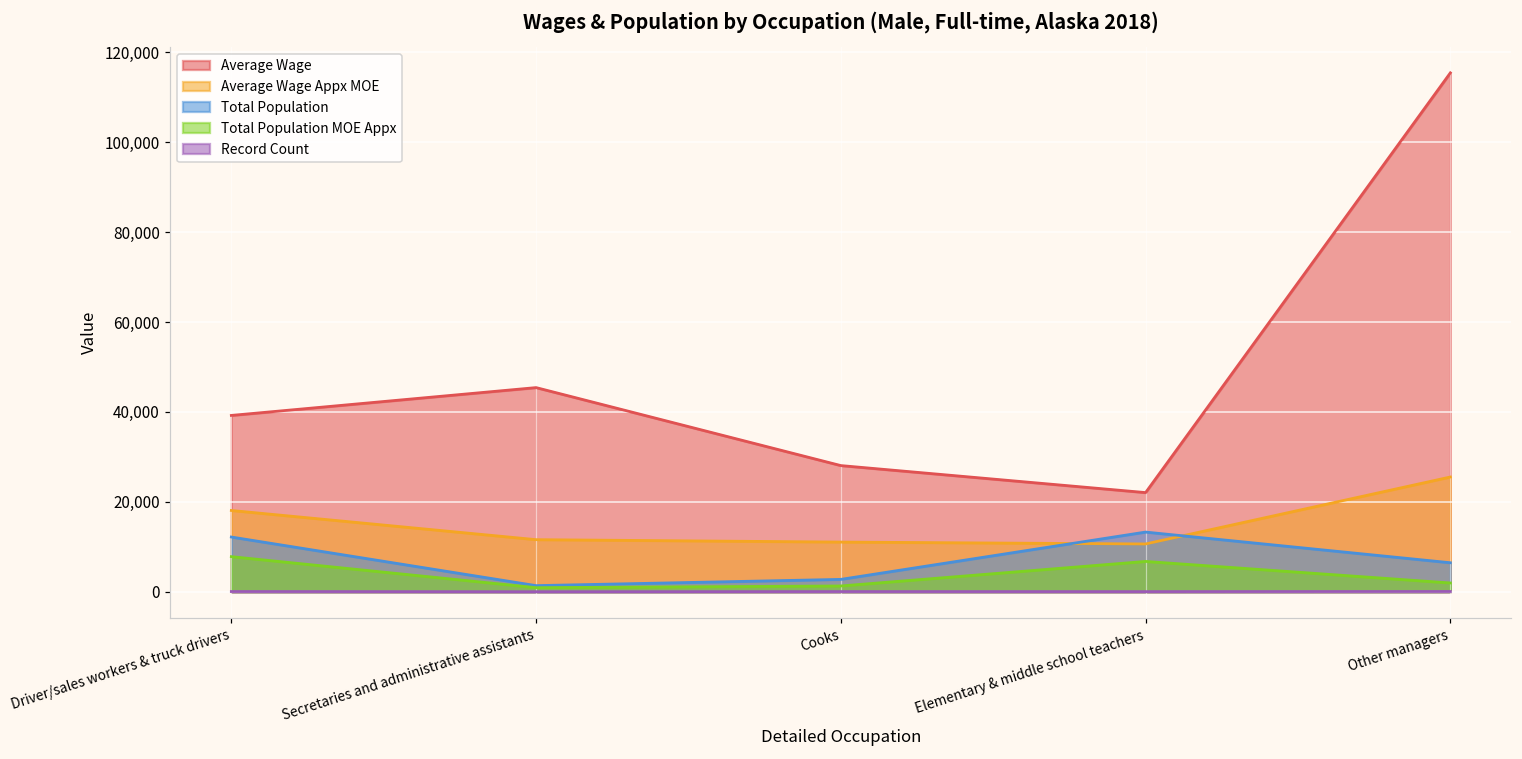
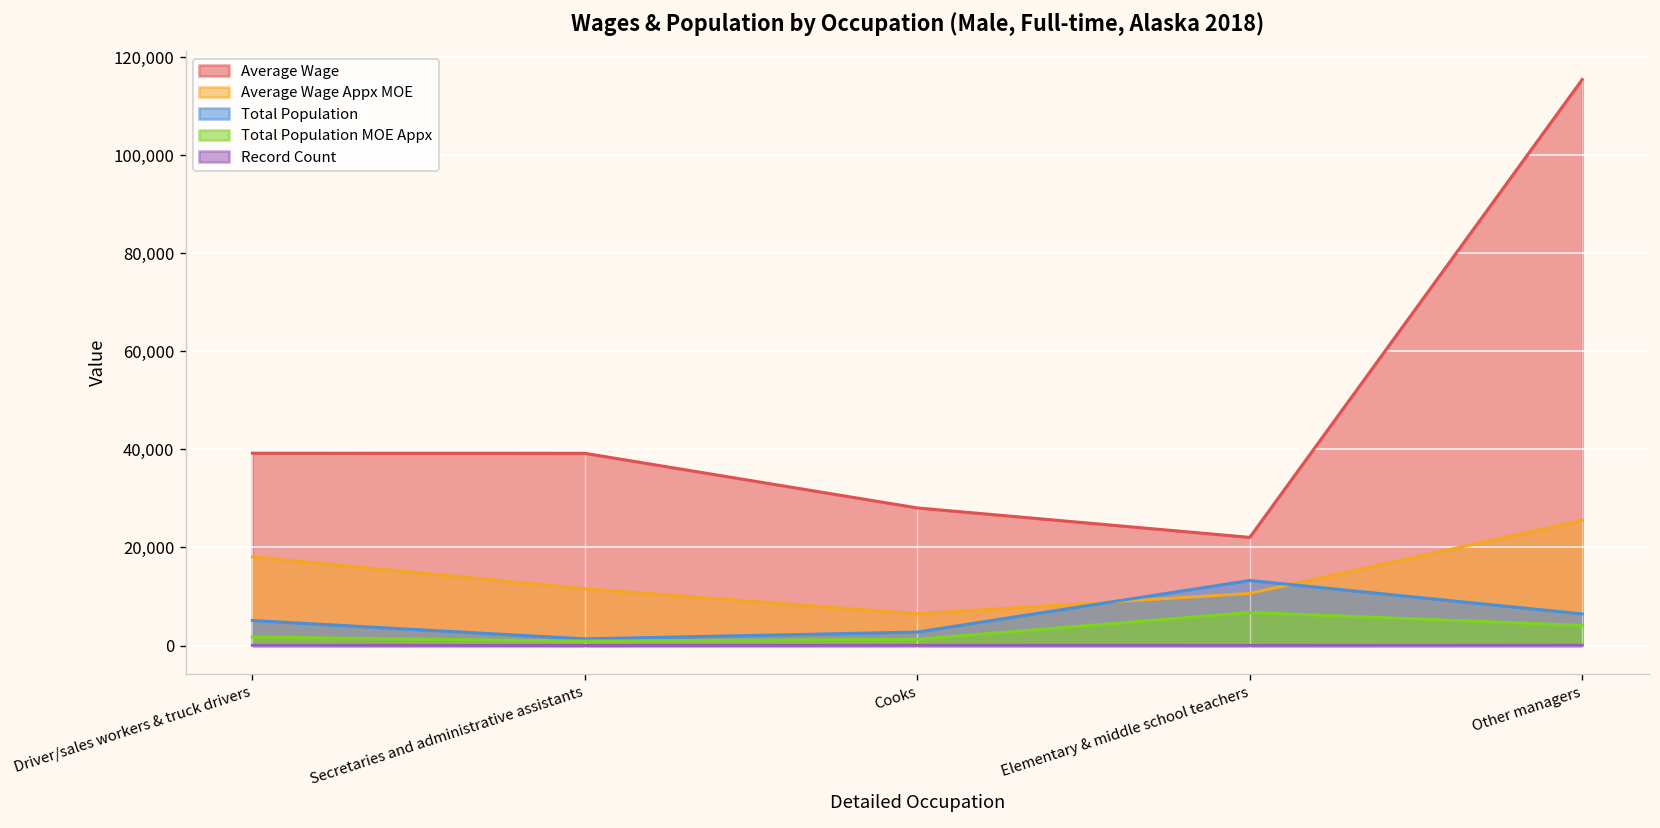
Total Population, Driver/sales workers & truck drivers: 12,000 -> 5,000
Total Population MOE Appx, Driver/sales workers & truck drivers: 8,000 -> 2,000
Average Wage, Secretaries and administrative assistants: 45,000 -> 39,000
Average Wage Appx MOE, Cooks: 11,000 -> 6,000
Total Population MOE Appx, Other managers: 2,000 -> 4,000
